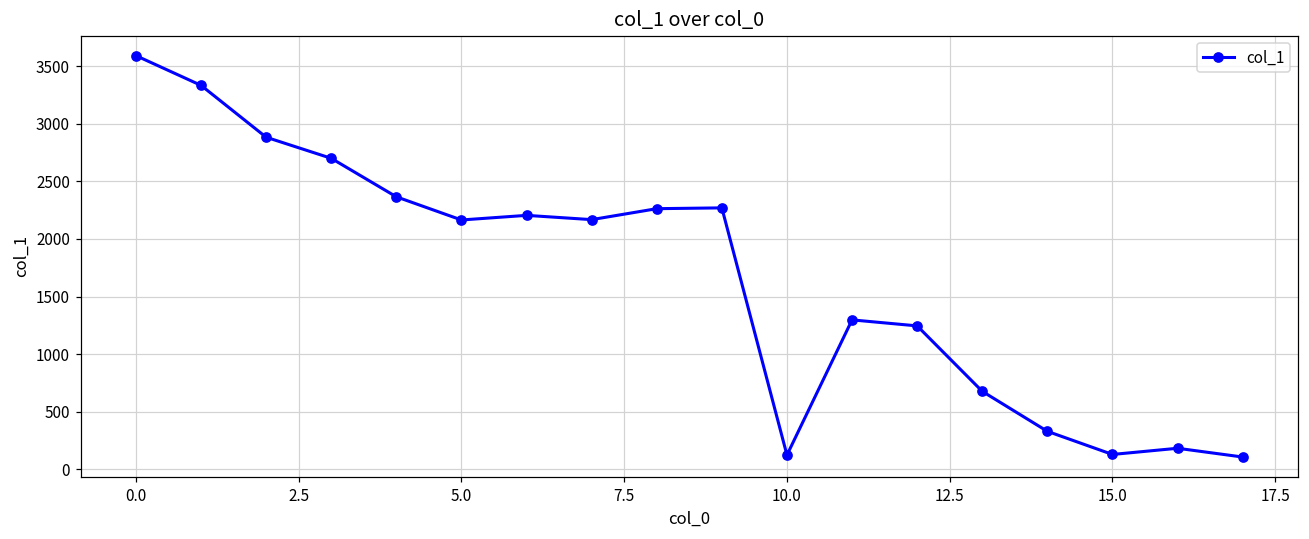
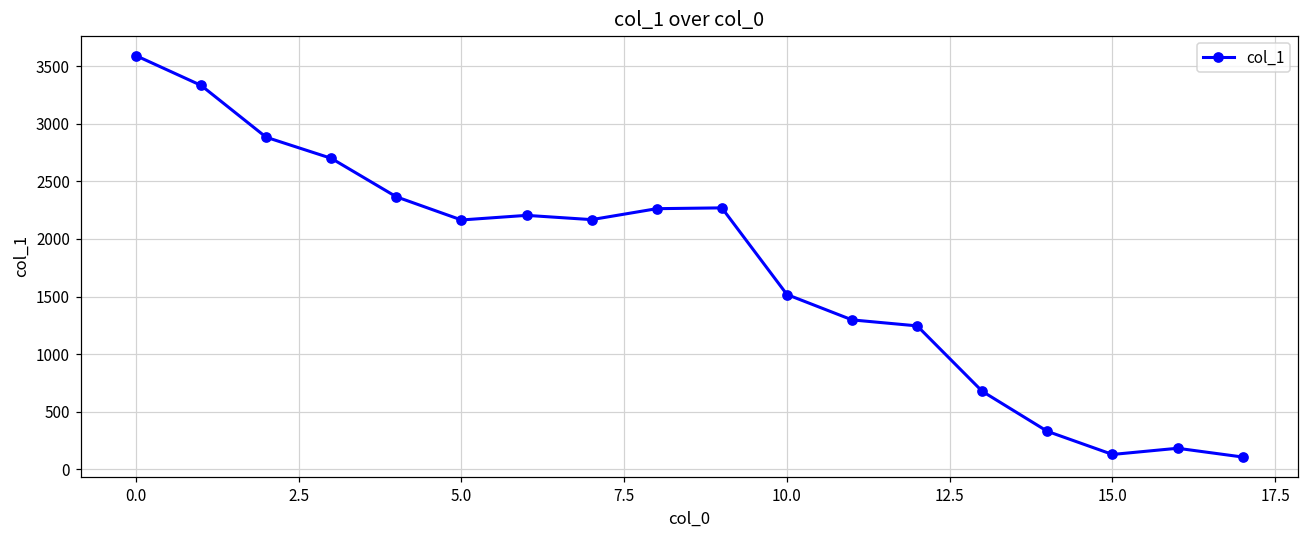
10.0: 130 -> 1520
